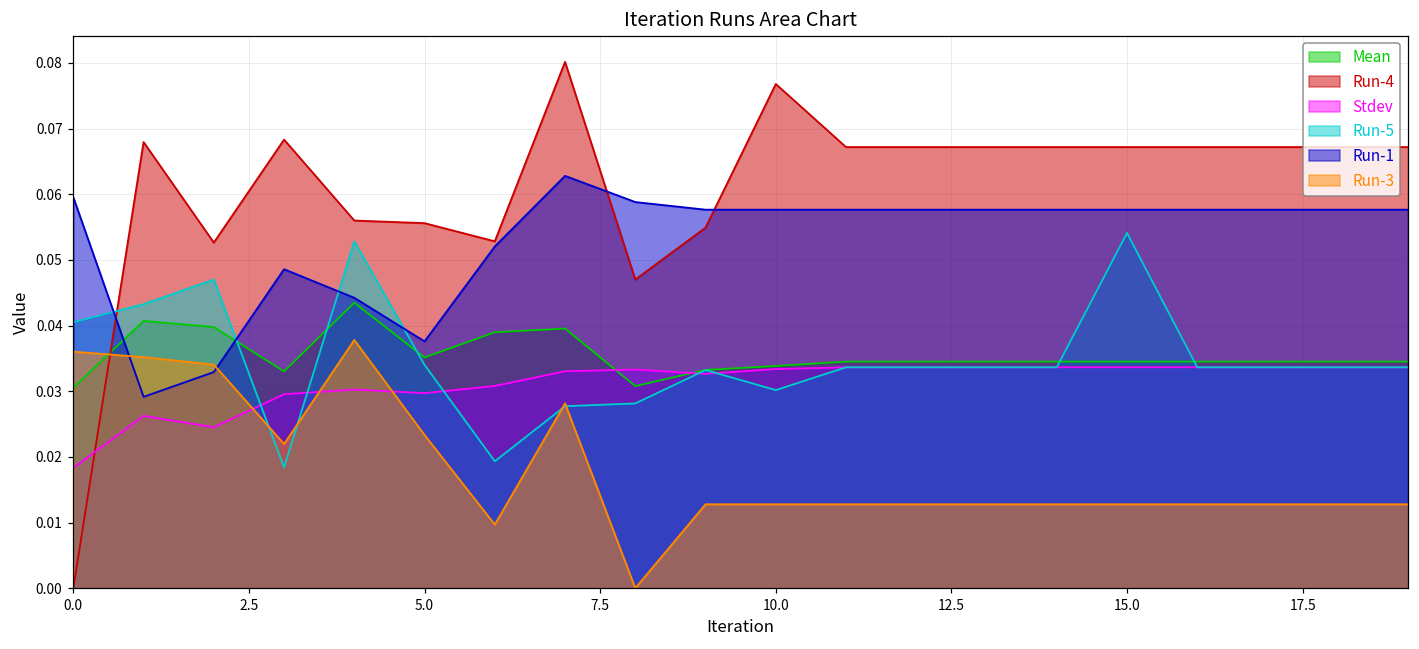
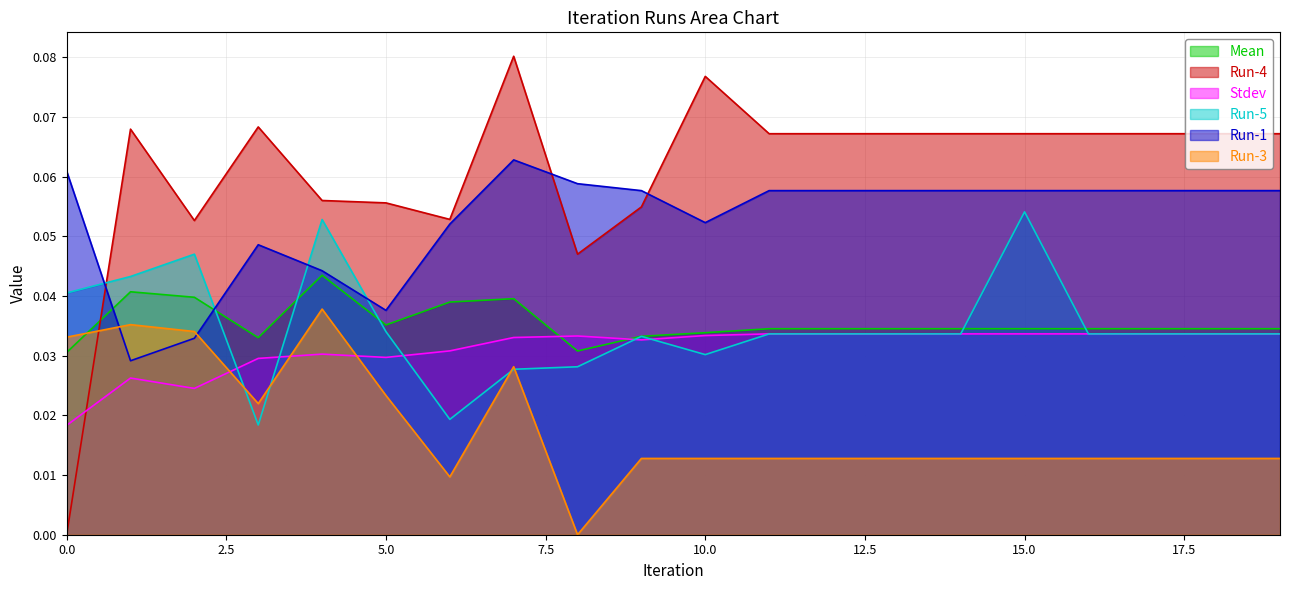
Run-1, 0.0: 0.060 -> 0.061
Run-3, 0.0: 0.036 -> 0.033
Run-1, 10.0: 0.058 -> 0.052
